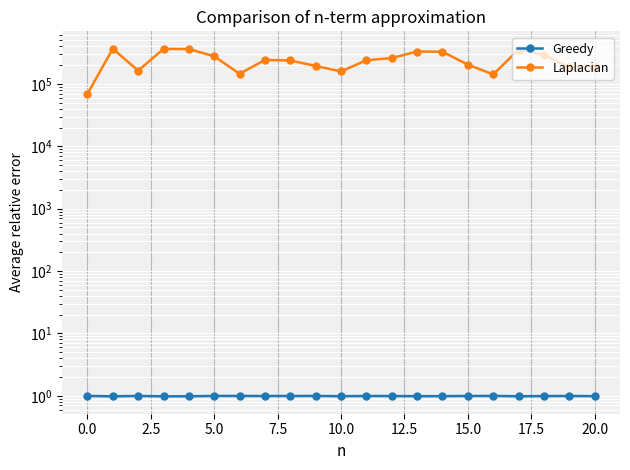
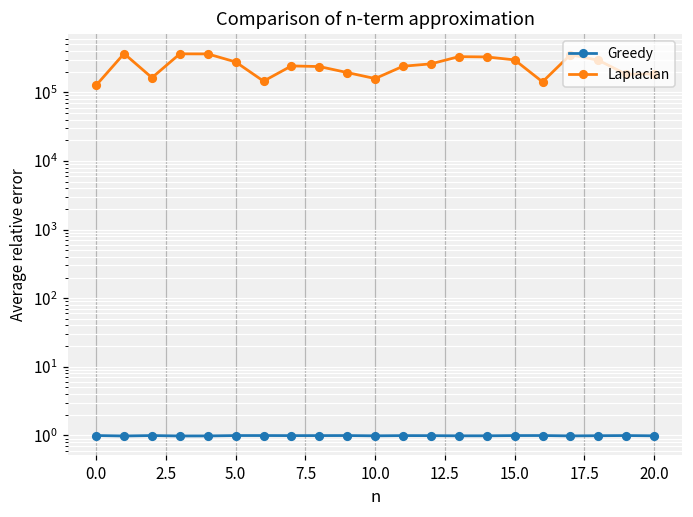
Laplacian, 0.0: 70000 -> 130000
Laplacian, 15.0: 200000 -> 300000
